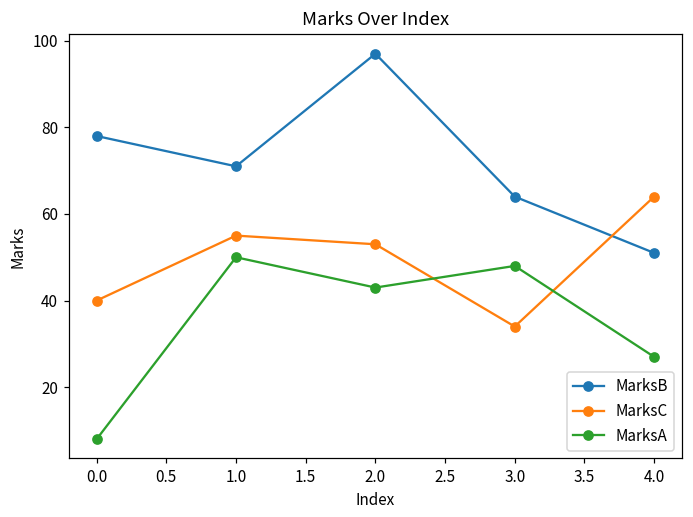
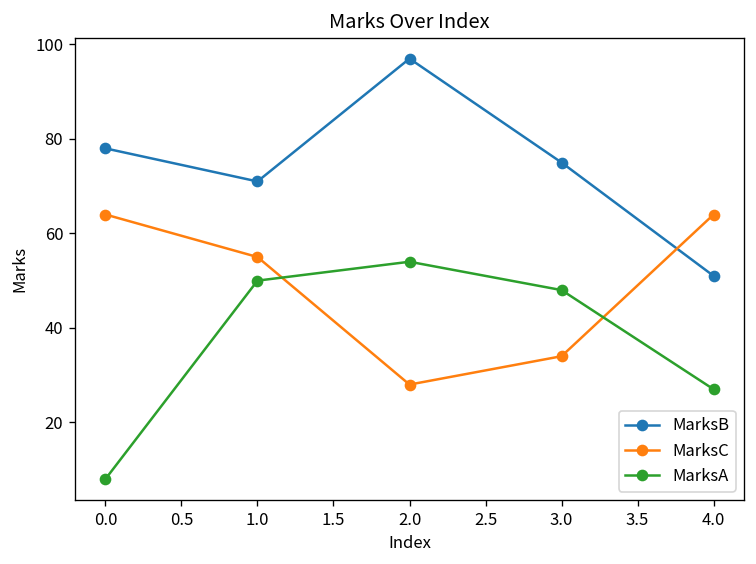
MarksC, 0.0: 40 -> 64
MarksC, 2.0: 53 -> 28
MarksA, 2.0: 43 -> 54
MarksB, 3.0: 64 -> 75
